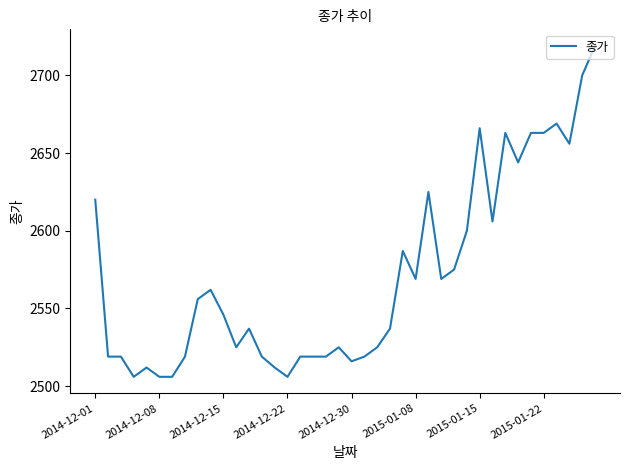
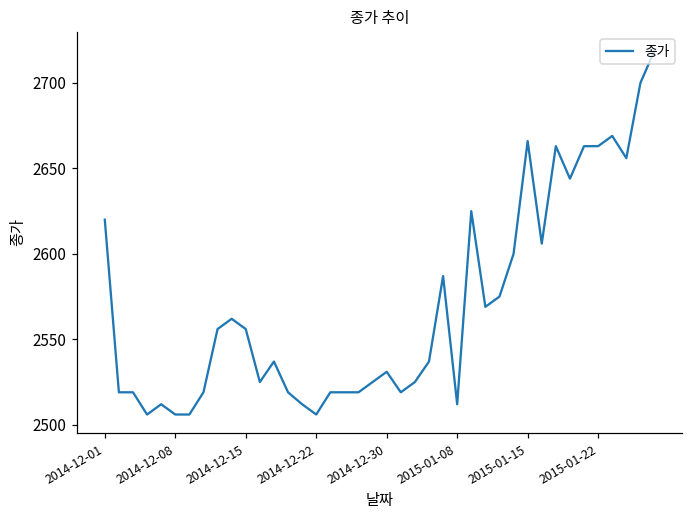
2014-12-15: 2546 -> 2556
2014-12-30: 2516 -> 2531
2015-01-08: 2569 -> 2512
